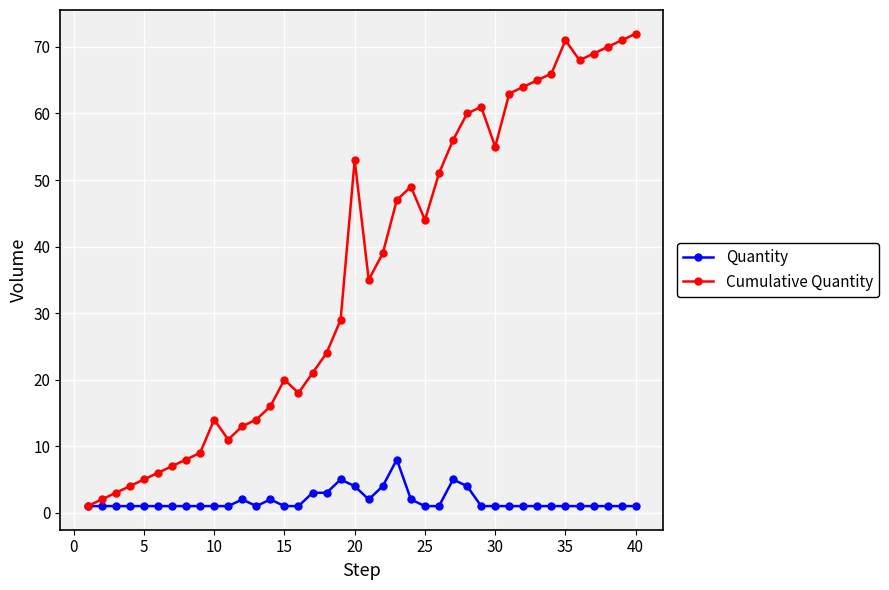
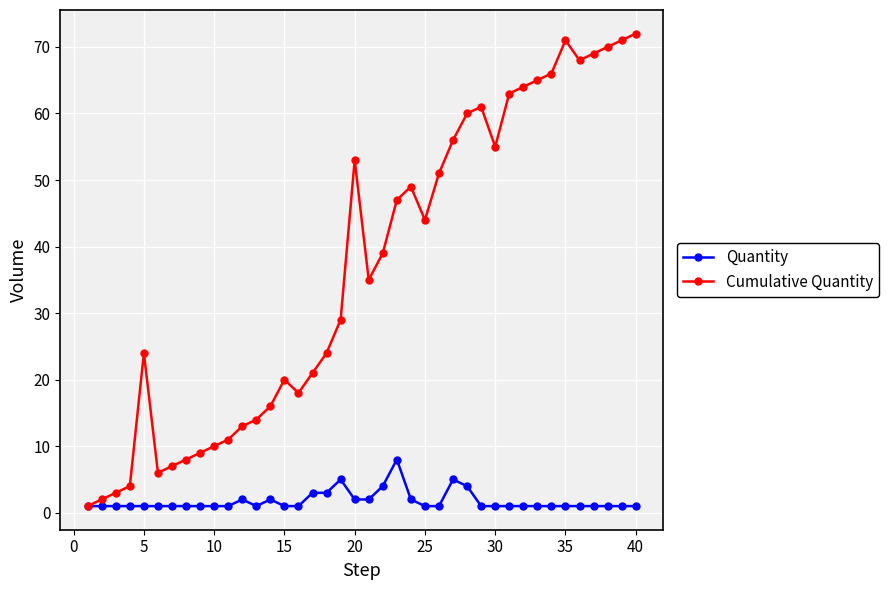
Cumulative Quantity, 5: 5 -> 24
Cumulative Quantity, 10: 14 -> 10
Quantity, 20: 4 -> 2
